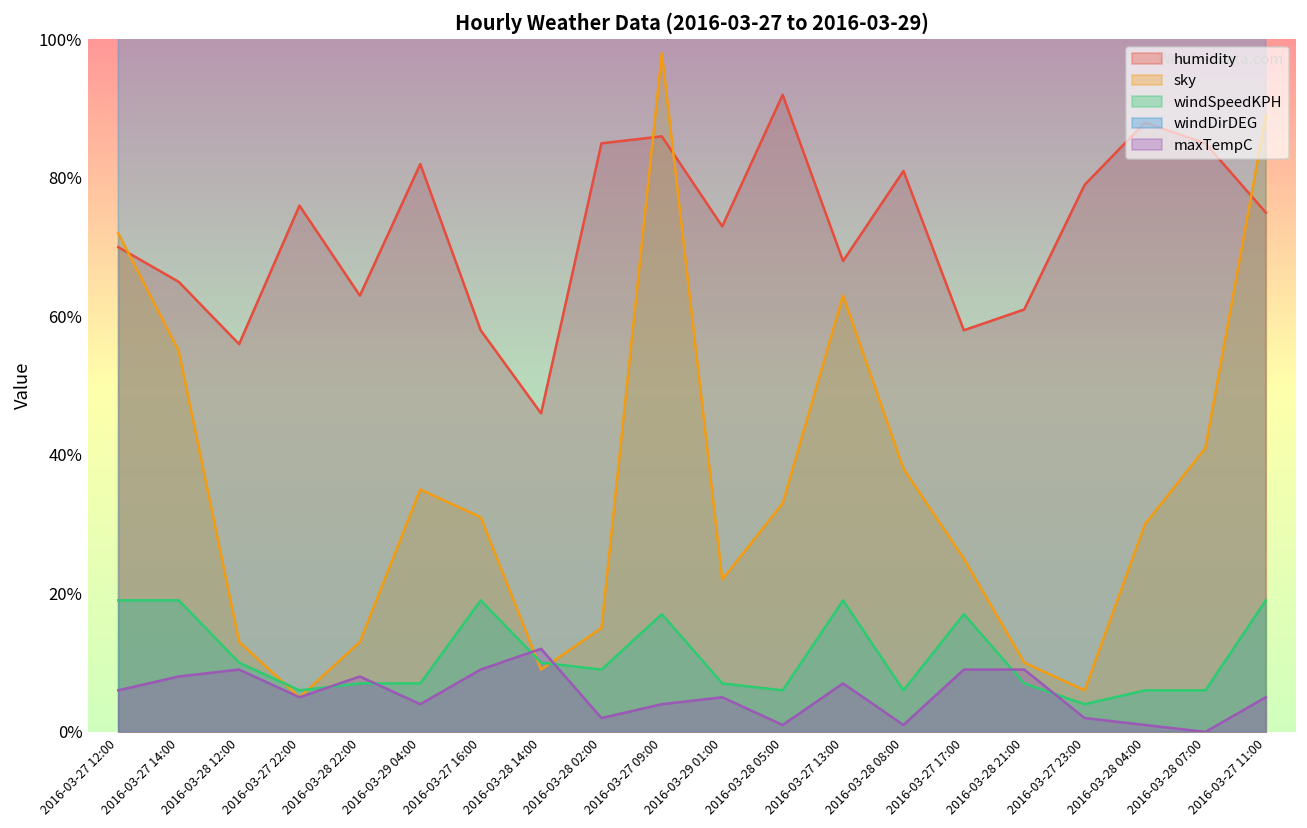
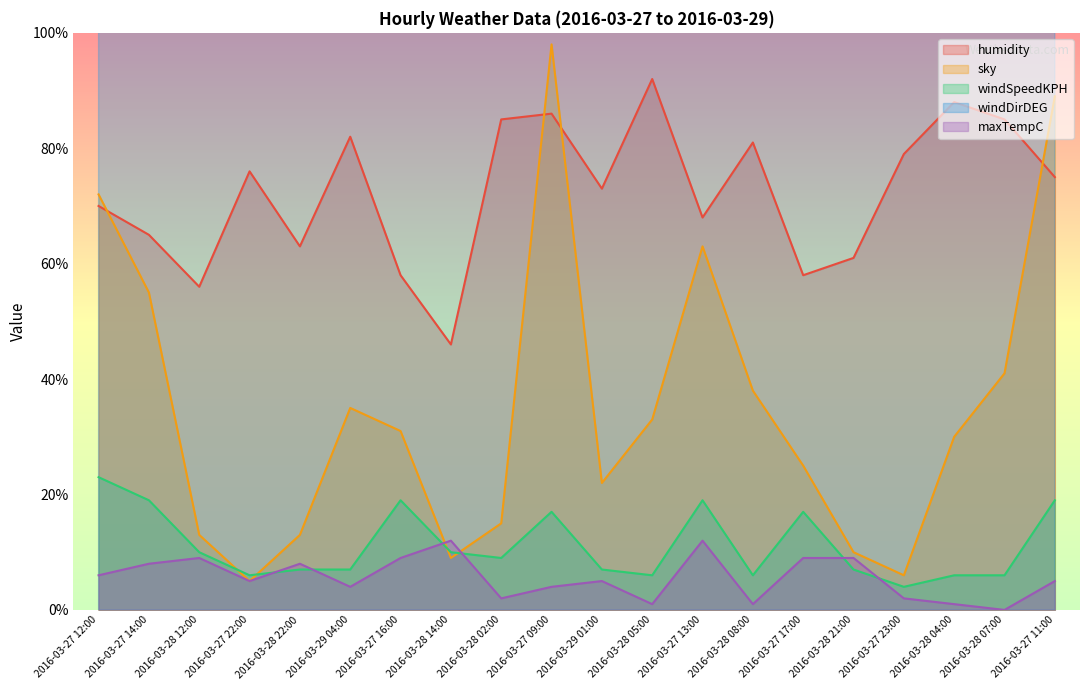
windSpeedKPH, 2016-03-27 12:00: 19% -> 23%
maxTempC, 2016-03-27 13:00: 7% -> 12%
